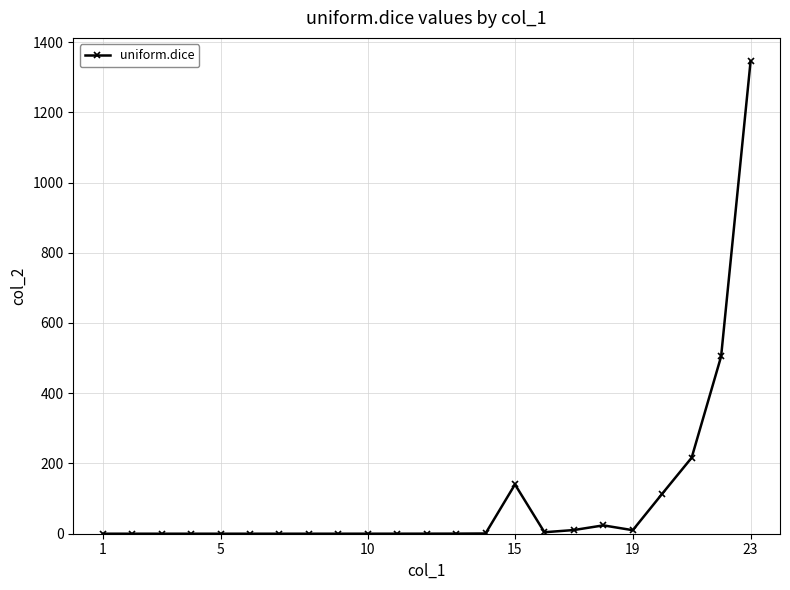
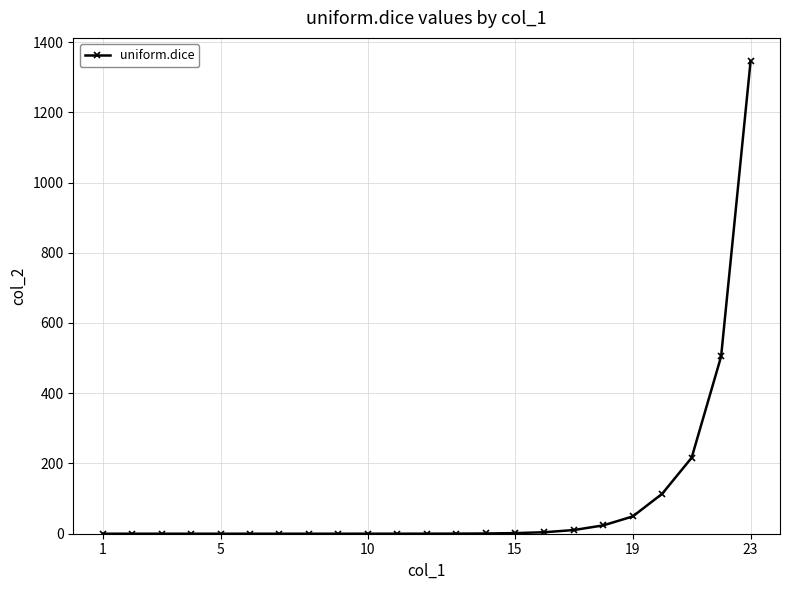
15: 140 -> 0
19: 10 -> 50
